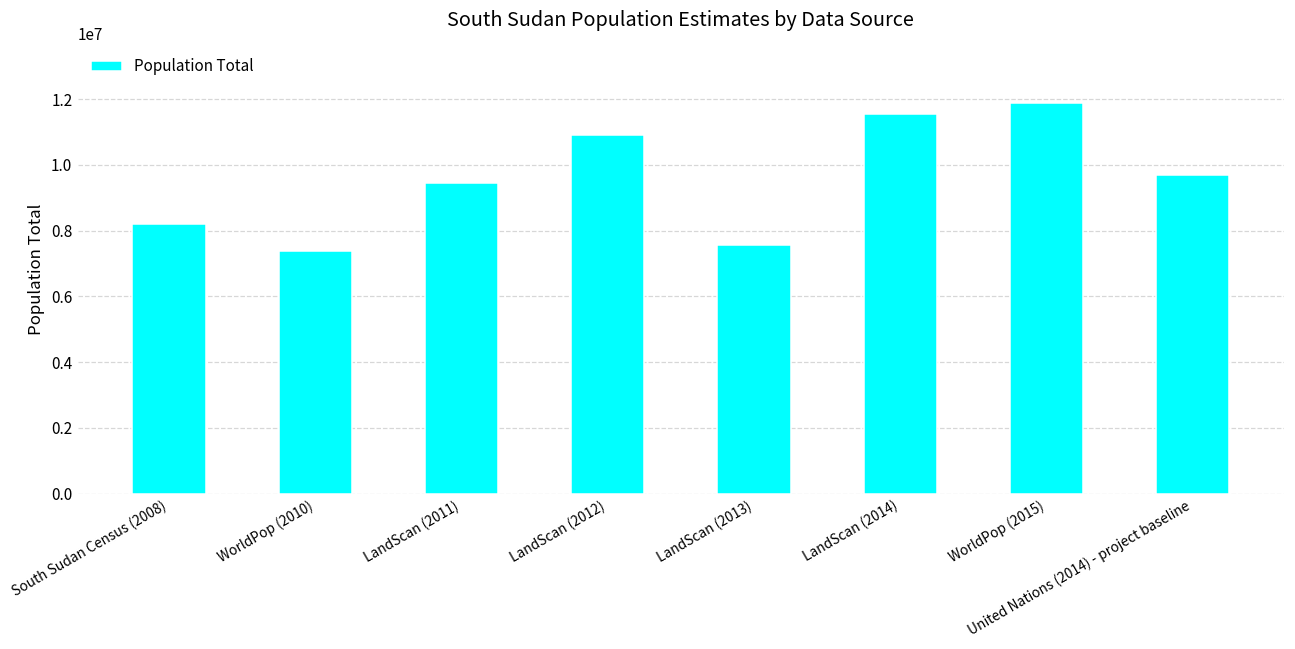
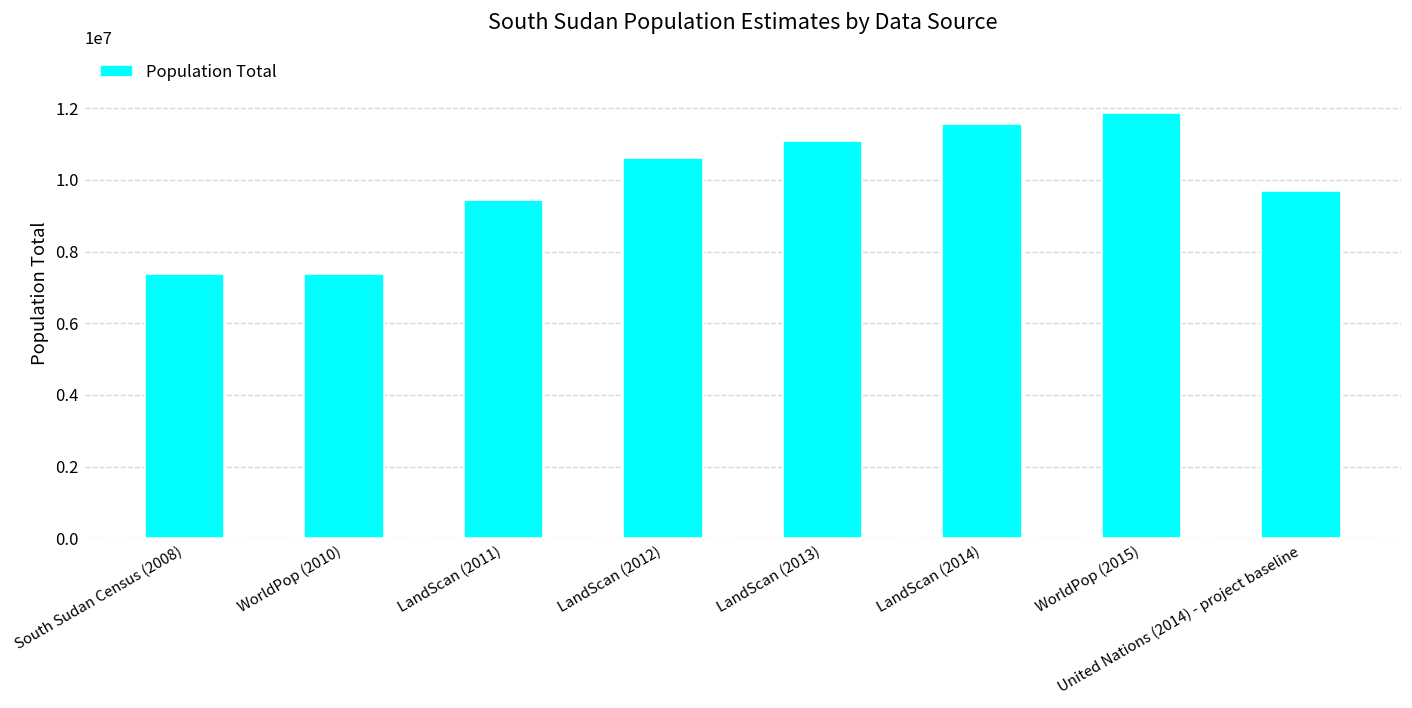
South Sudan Census (2008): 8200000 -> 7400000
LandScan (2012): 10900000 -> 10600000
LandScan (2013): 7600000 -> 11100000
